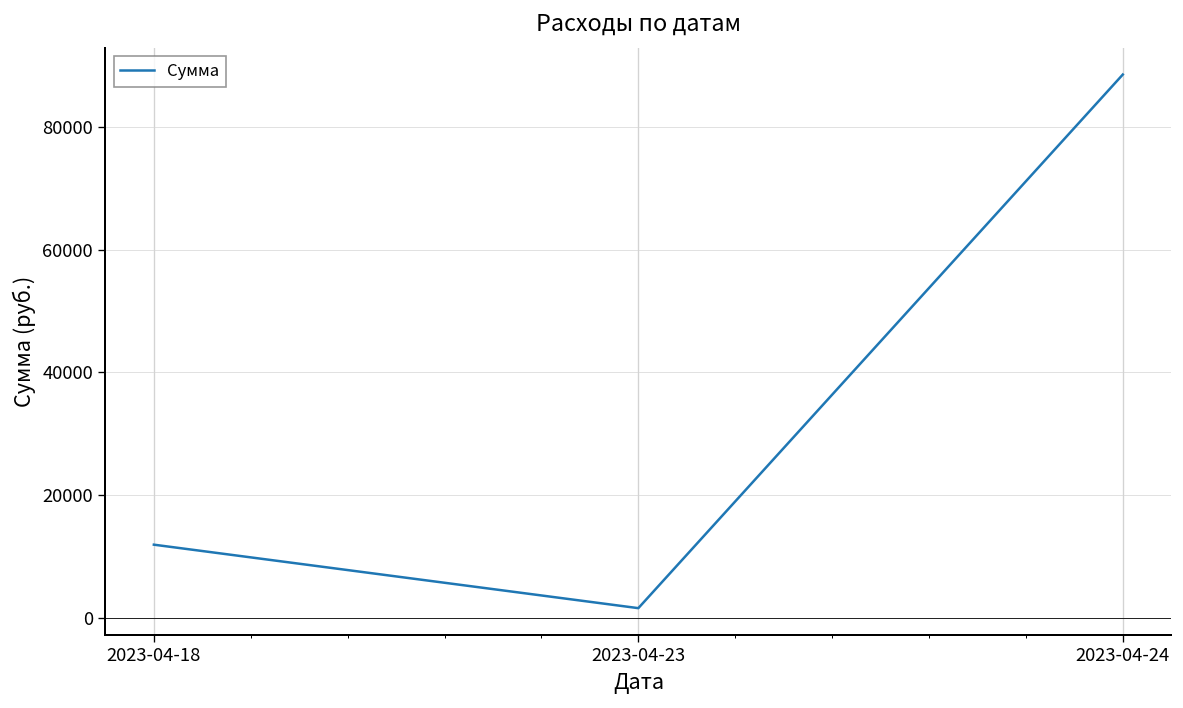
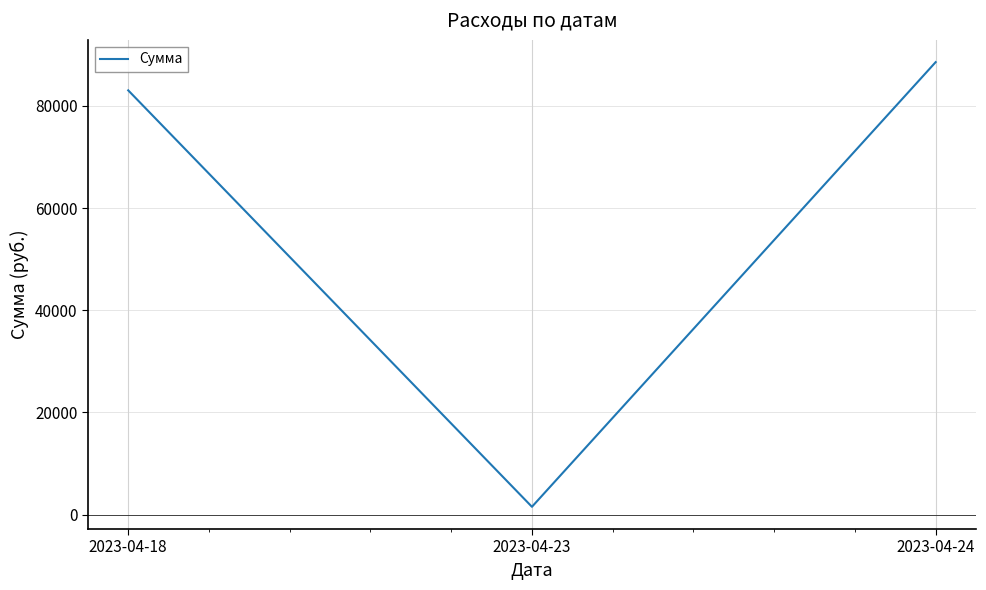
2023-04-18: 12000 -> 83000
